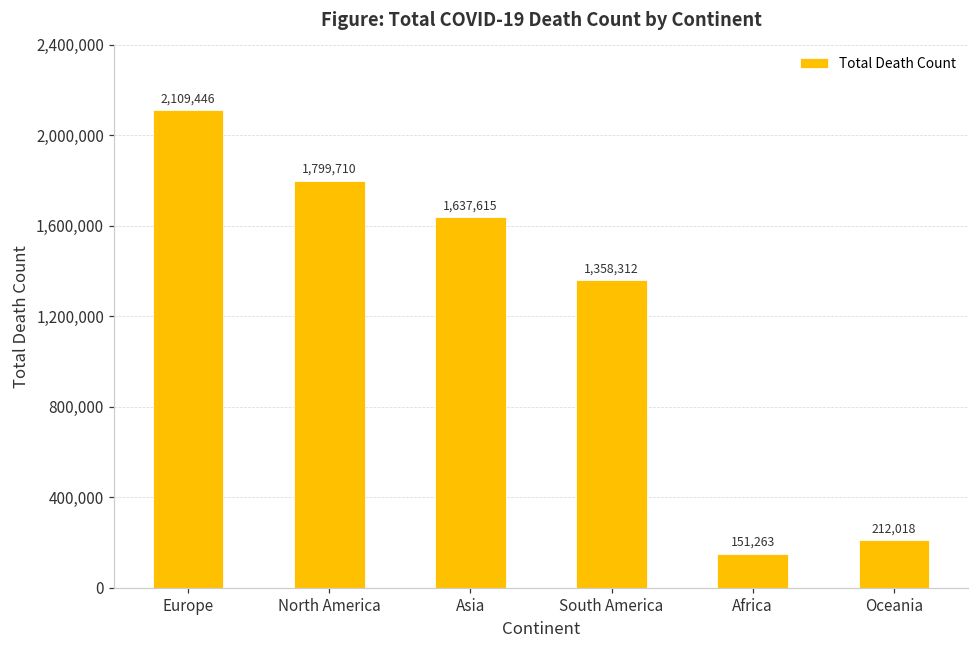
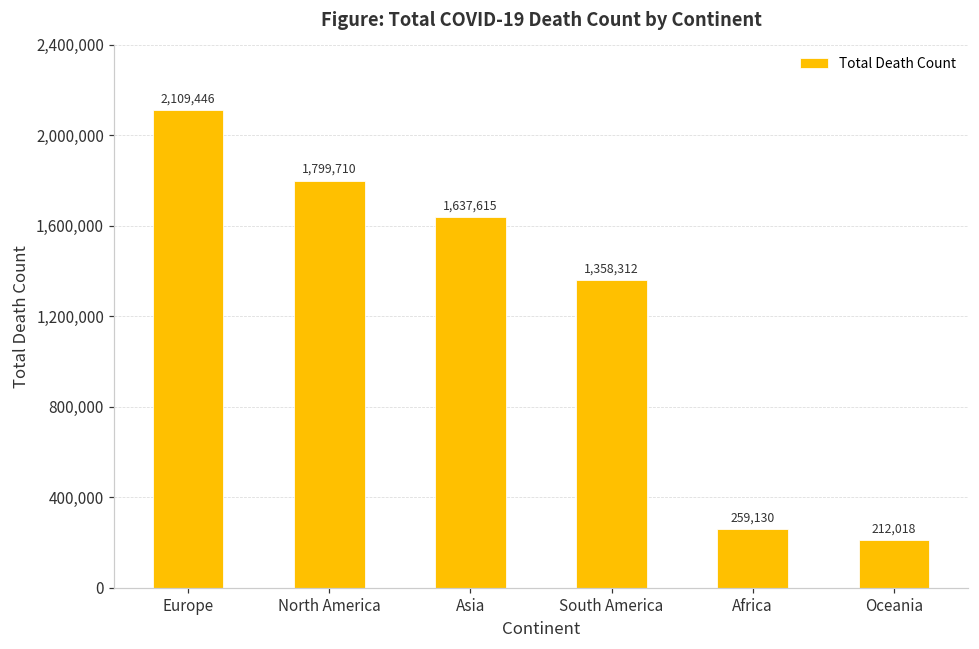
Africa: 151,263 -> 259,130
